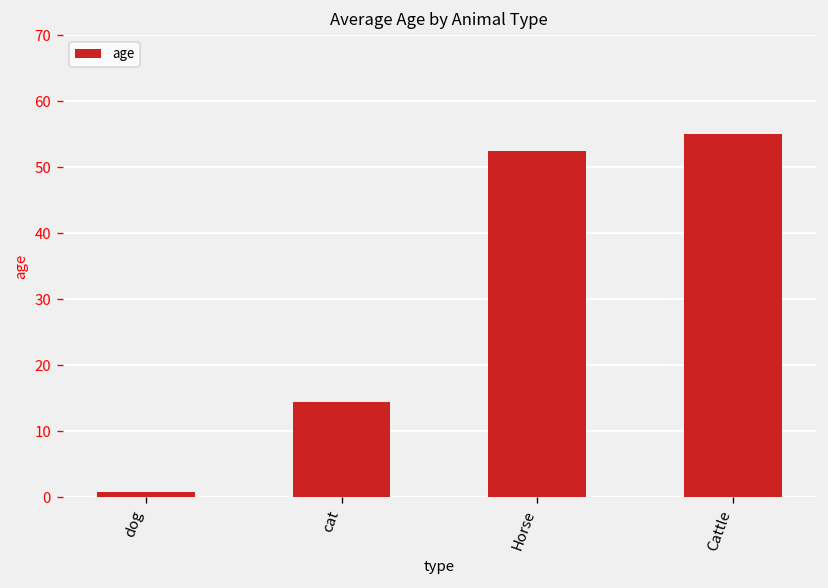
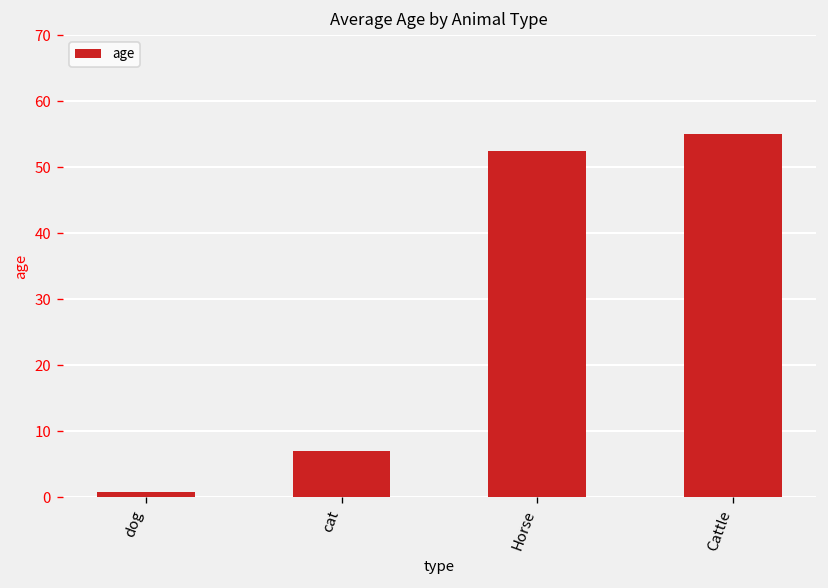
cat: 15 -> 7
